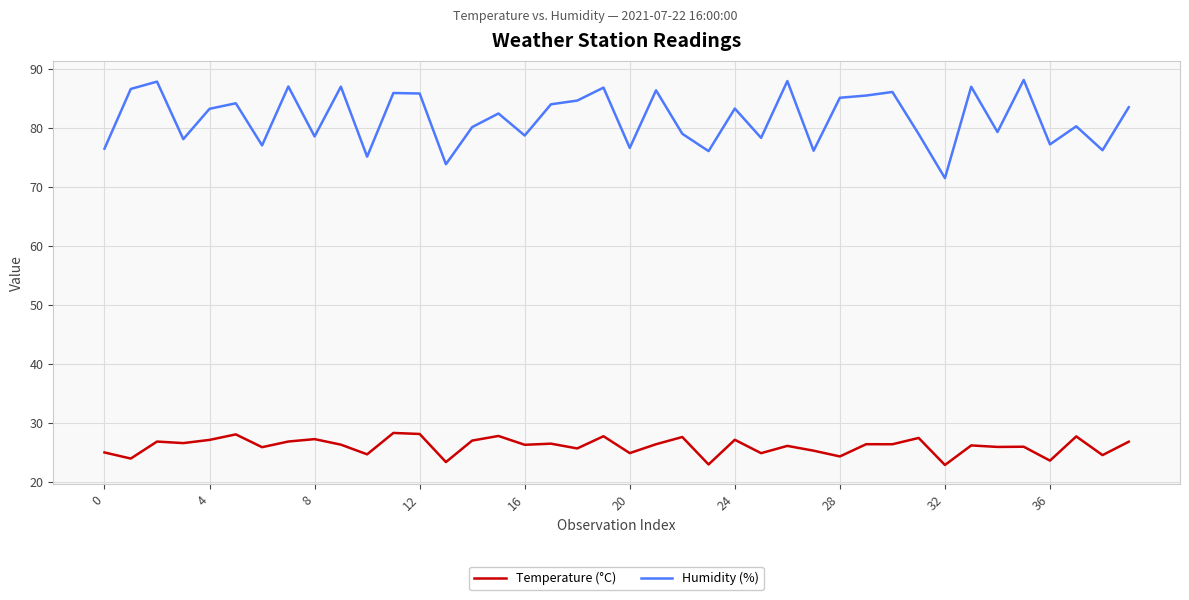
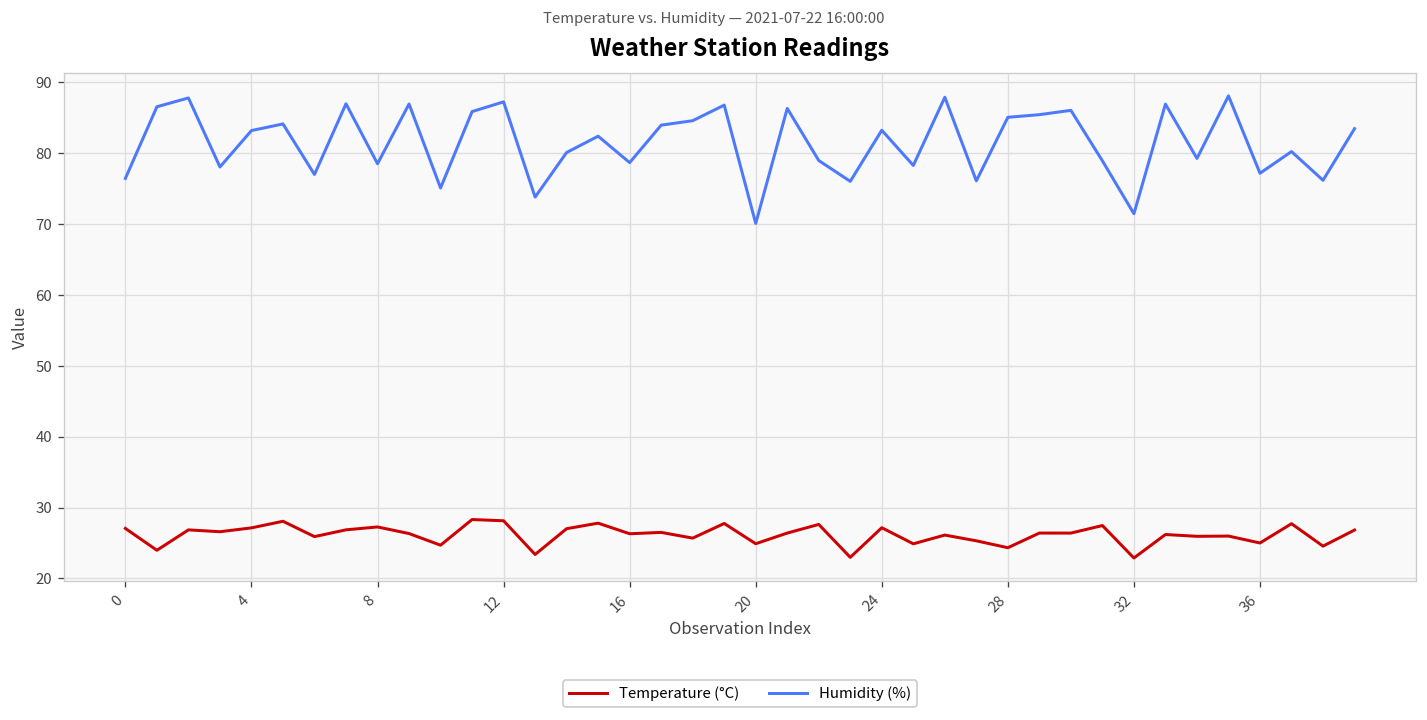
Temperature (°C), 0: 25 -> 27
Humidity (%), 12: 86 -> 87
Humidity (%), 20: 77 -> 70
Temperature (°C), 36: 24 -> 25
